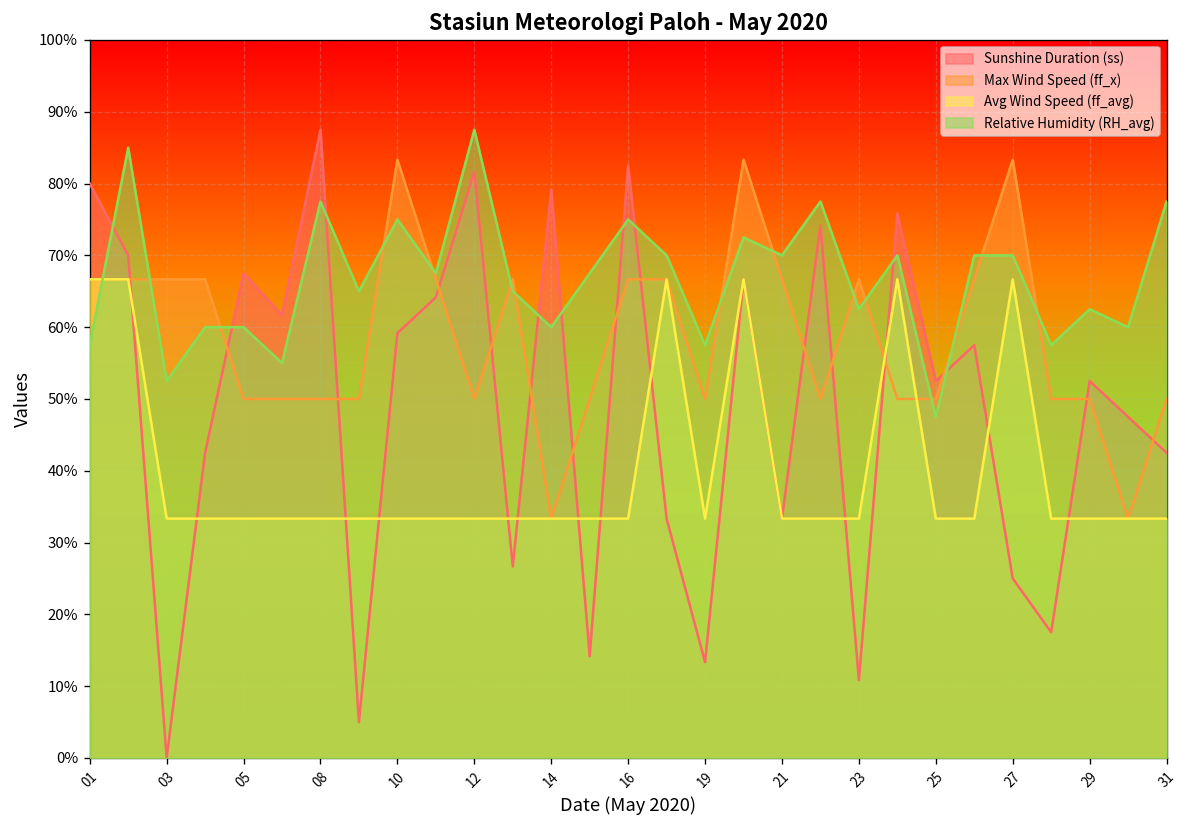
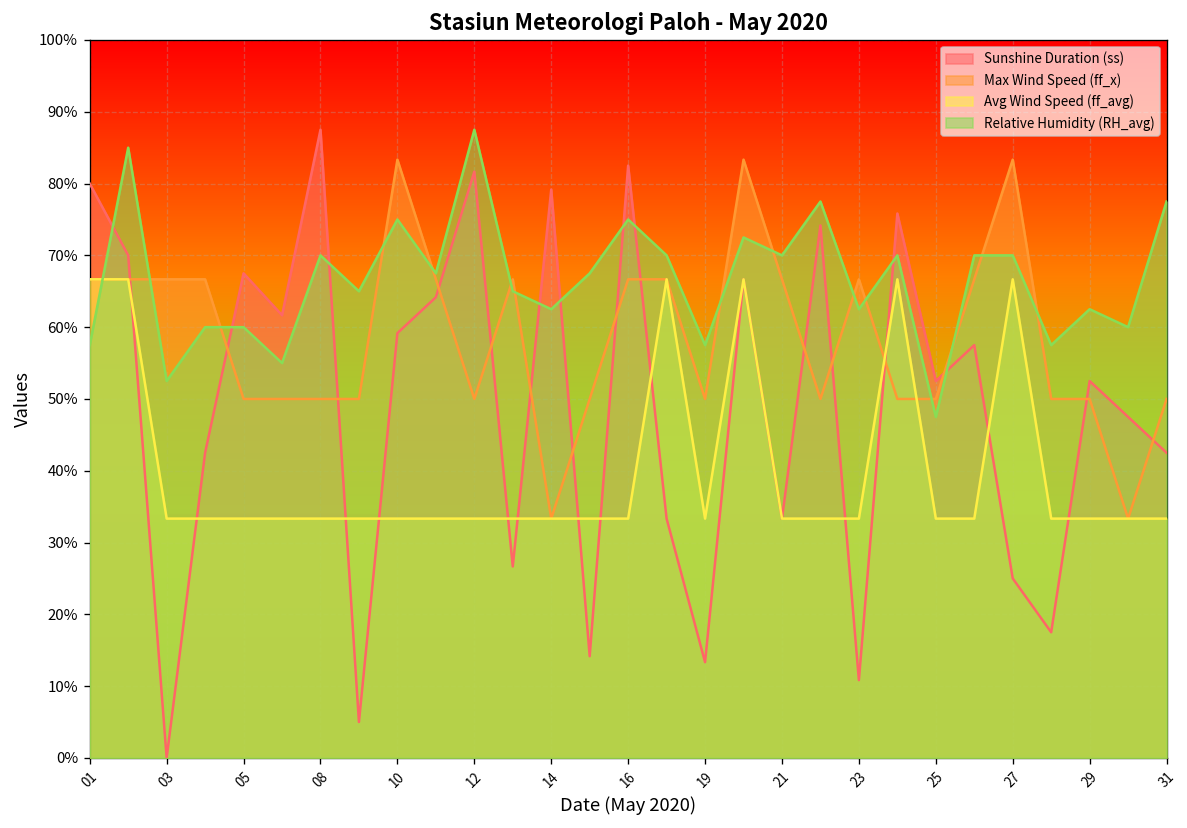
Relative Humidity (RH_avg), 08: 78% -> 70%
Relative Humidity (RH_avg), 14: 60% -> 63%
